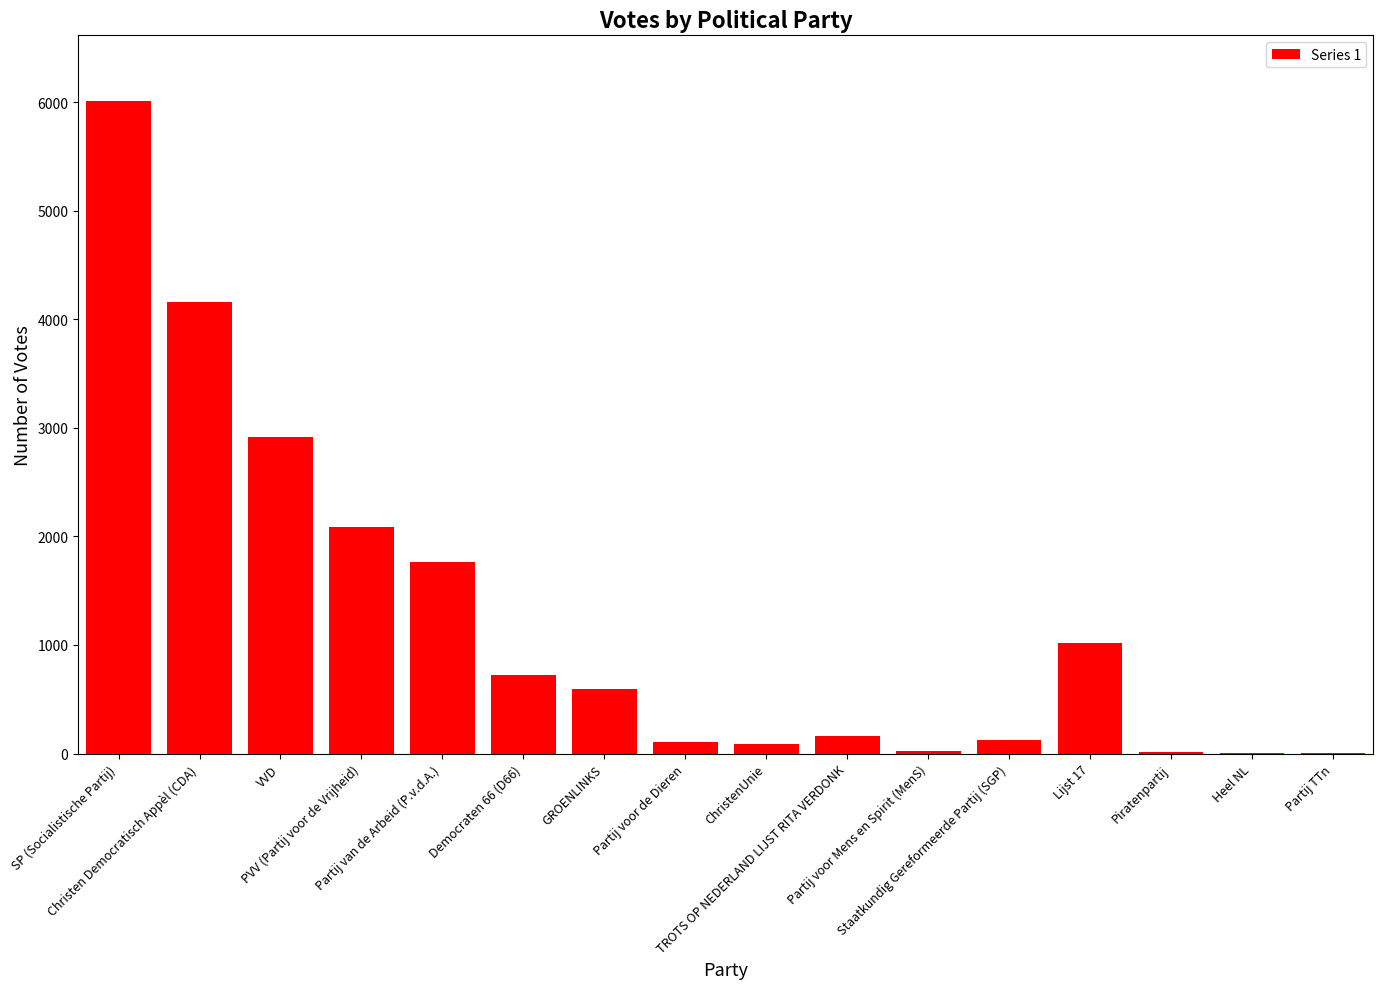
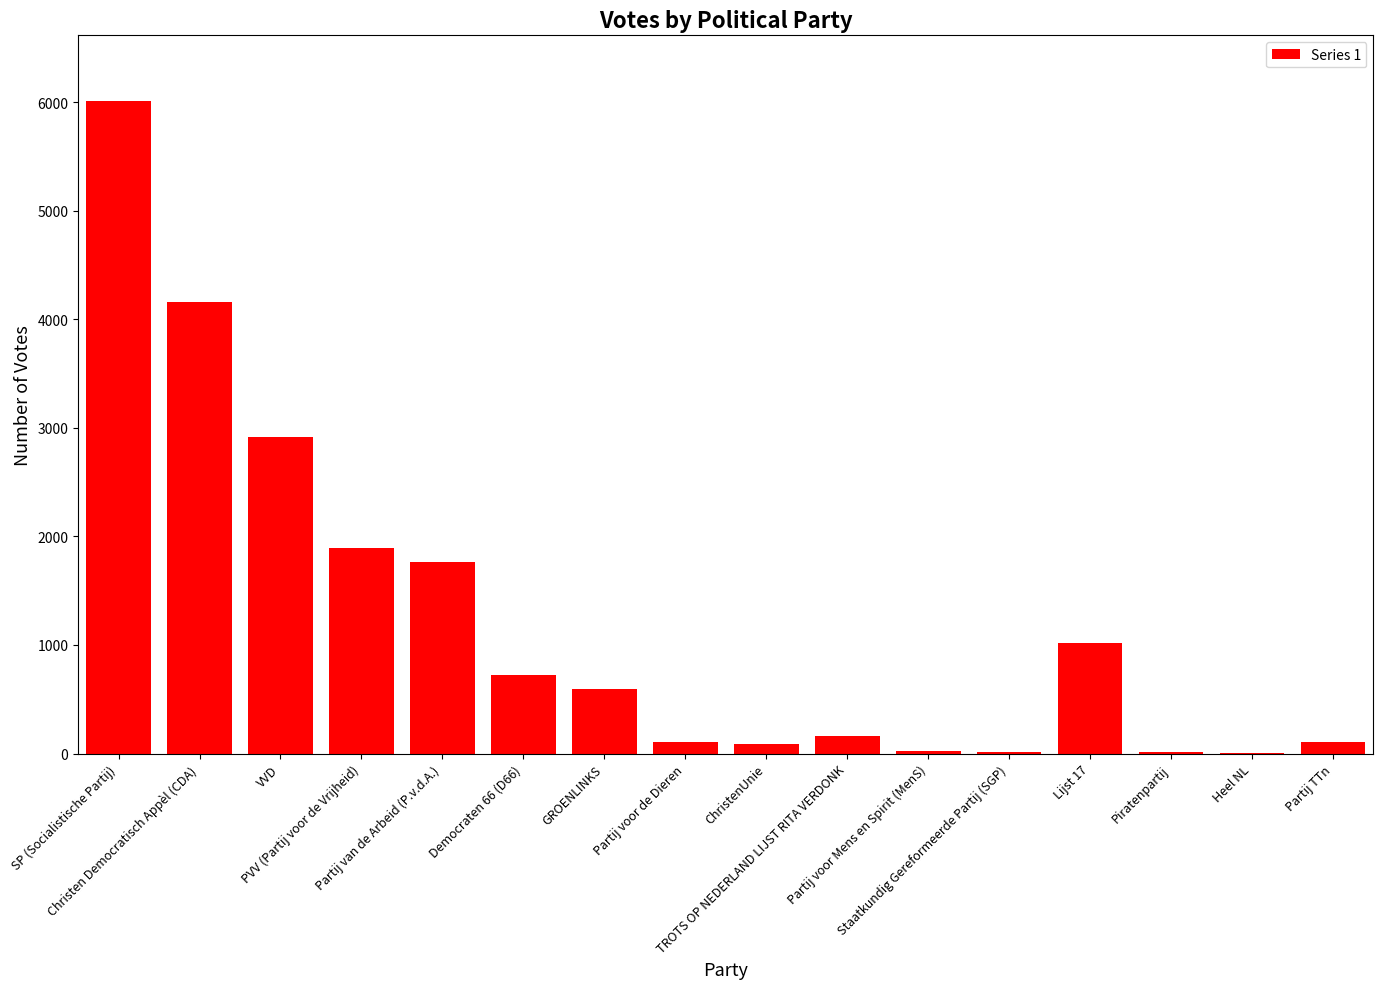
PVV (Partij voor de Vrijheid): 2080 -> 1900
Staatkundig Gereformeerde Partij (SGP): 120 -> 20
Partij TTn: 0 -> 110
